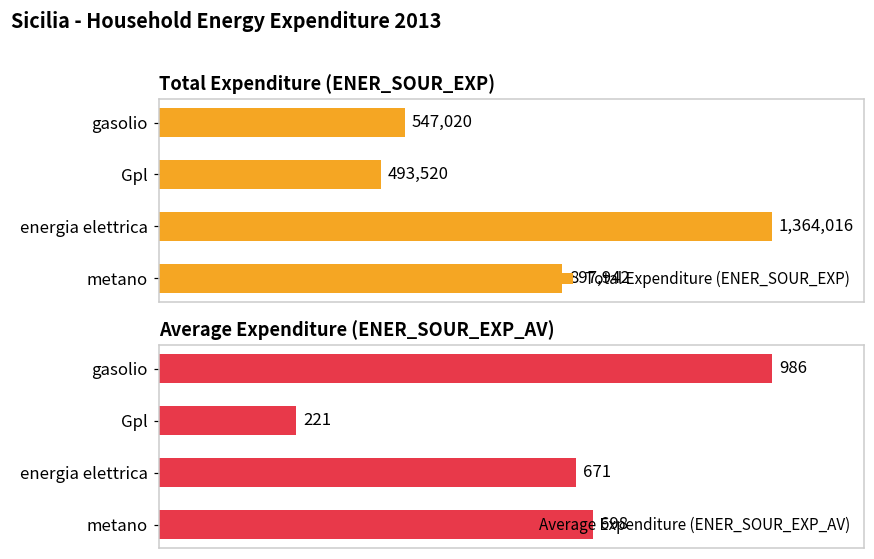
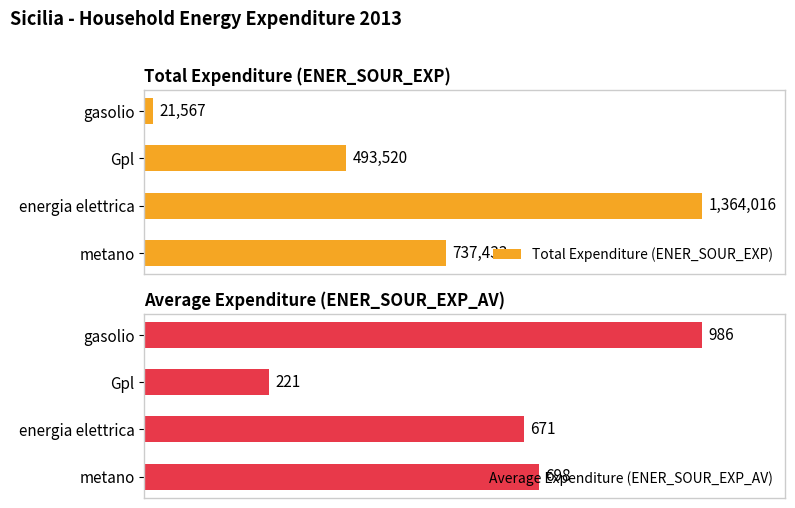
Total Expenditure (ENER_SOUR_EXP), gasolio: 547,020 -> 21,567
Total Expenditure (ENER_SOUR_EXP), metano: 897,942 -> 737,433
